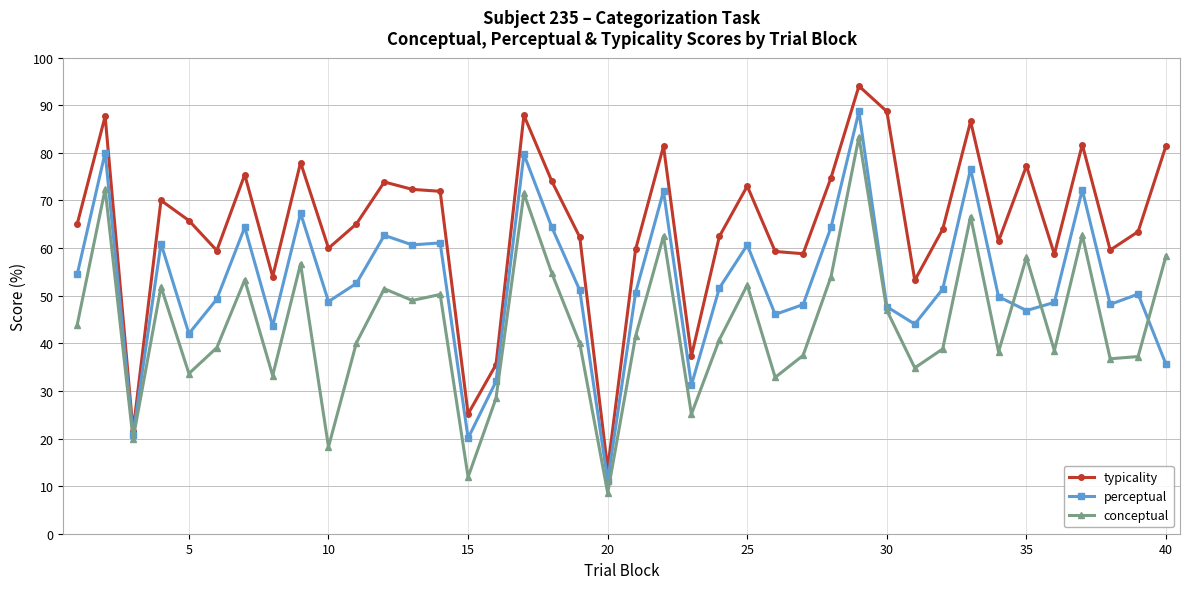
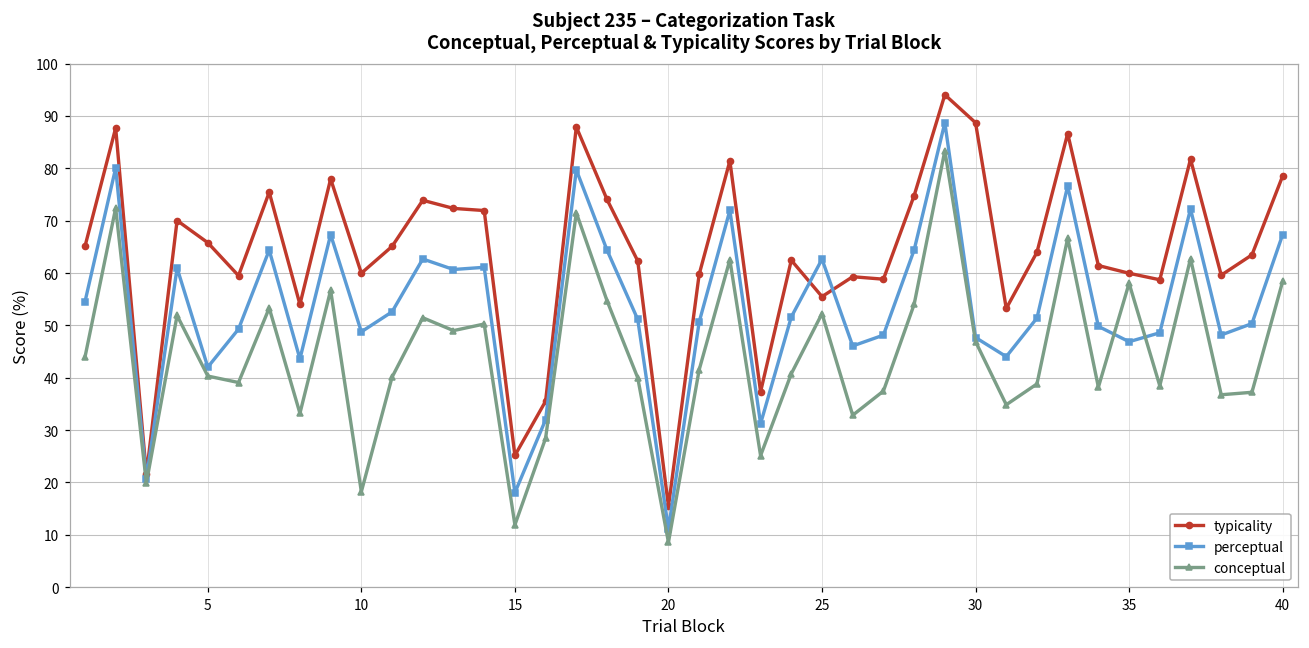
conceptual, 5: 34 -> 40
perceptual, 15: 20 -> 18
typicality, 20: 14 -> 15
typicality, 25: 73 -> 55
perceptual, 25: 61 -> 63
typicality, 35: 77 -> 60
typicality, 40: 82 -> 79
perceptual, 40: 36 -> 67
